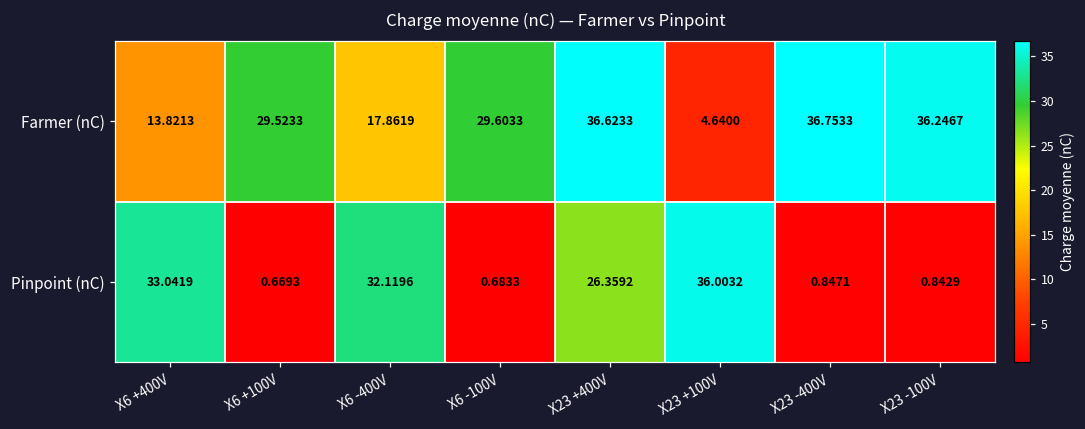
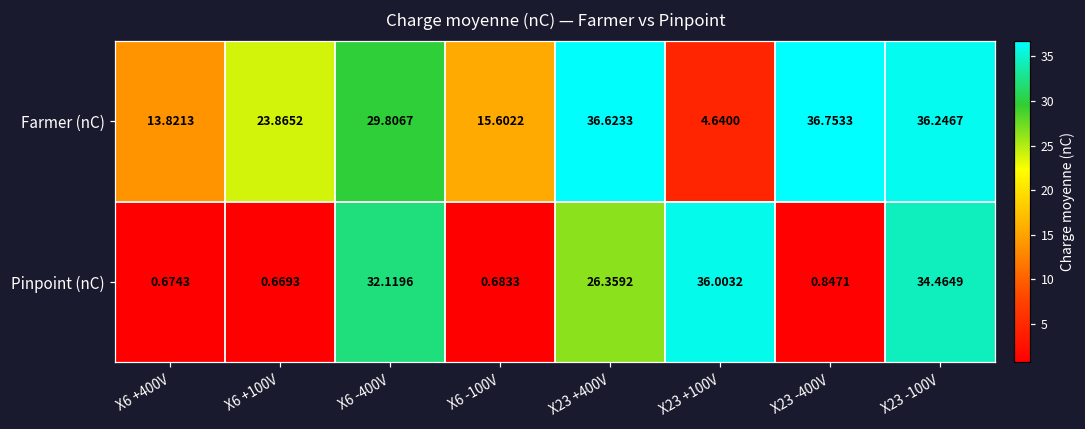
Farmer (nC), X6 +100V: 29.5233 -> 23.8652
Farmer (nC), X6 -400V: 17.8619 -> 29.8067
Farmer (nC), X6 -100V: 29.6033 -> 15.6022
Pinpoint (nC), X6 +400V: 33.0419 -> 0.6743
Pinpoint (nC), X23 -100V: 0.8429 -> 34.4649
